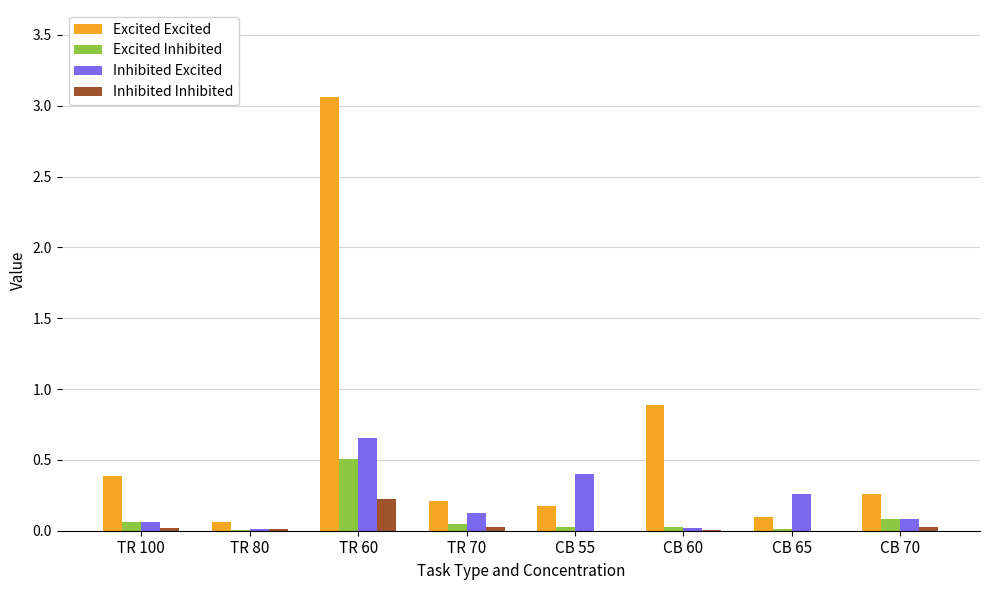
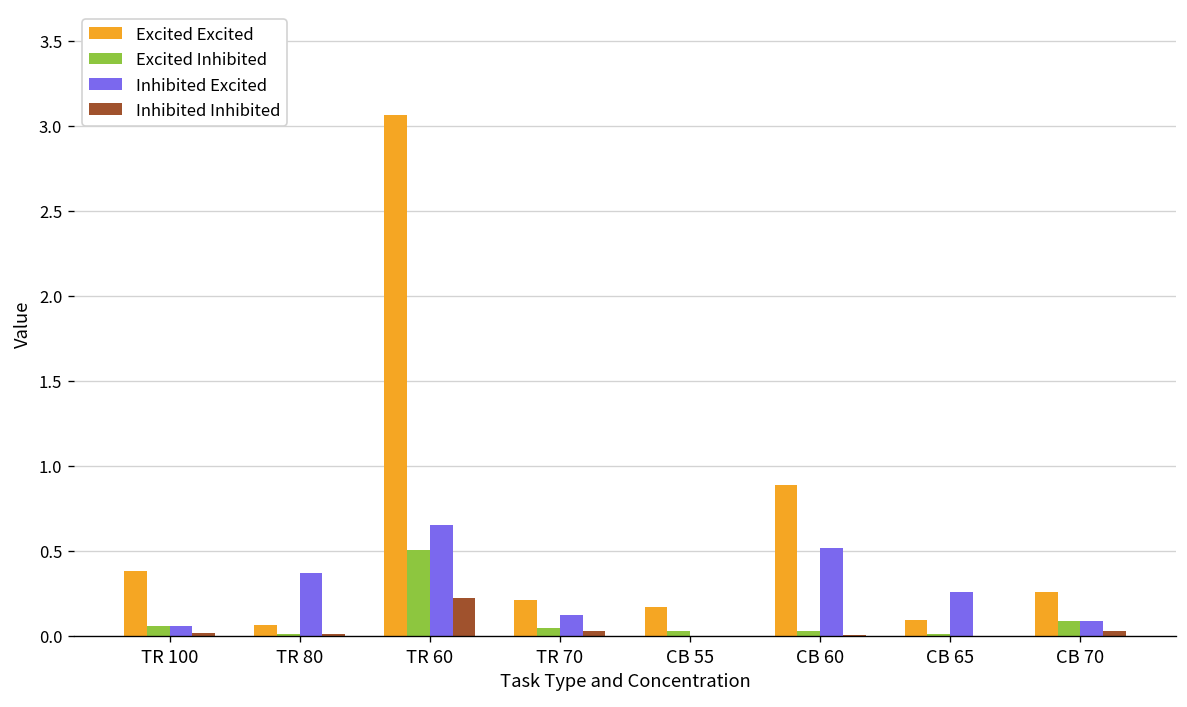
Inhibited Excited, TR 80: 0.01 -> 0.37
Inhibited Excited, CB 55: 0.4 -> 0.0
Inhibited Excited, CB 60: 0.02 -> 0.52
